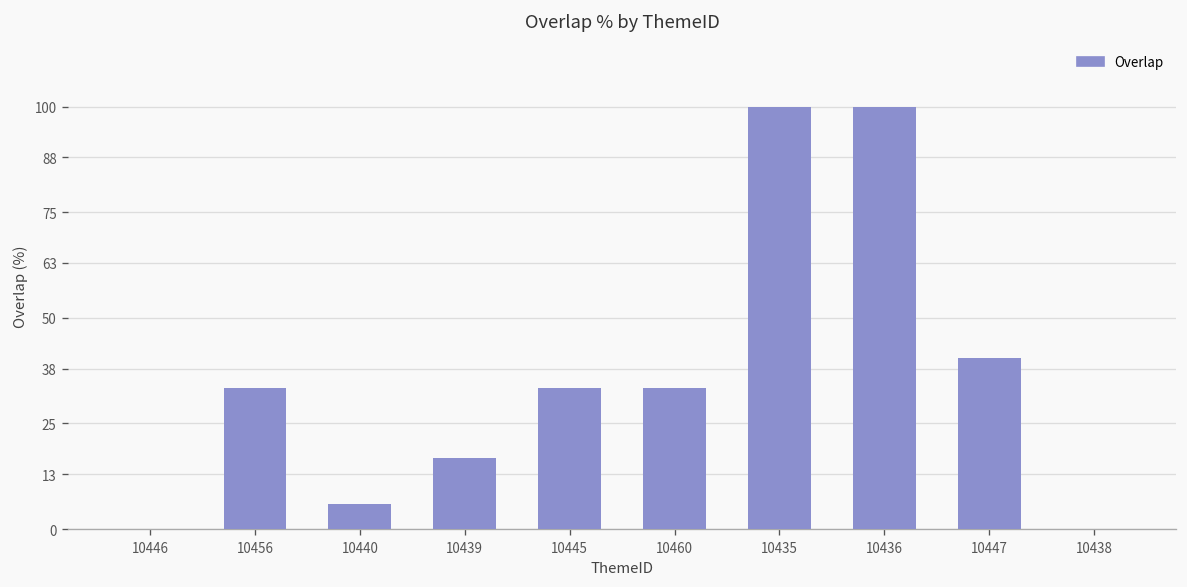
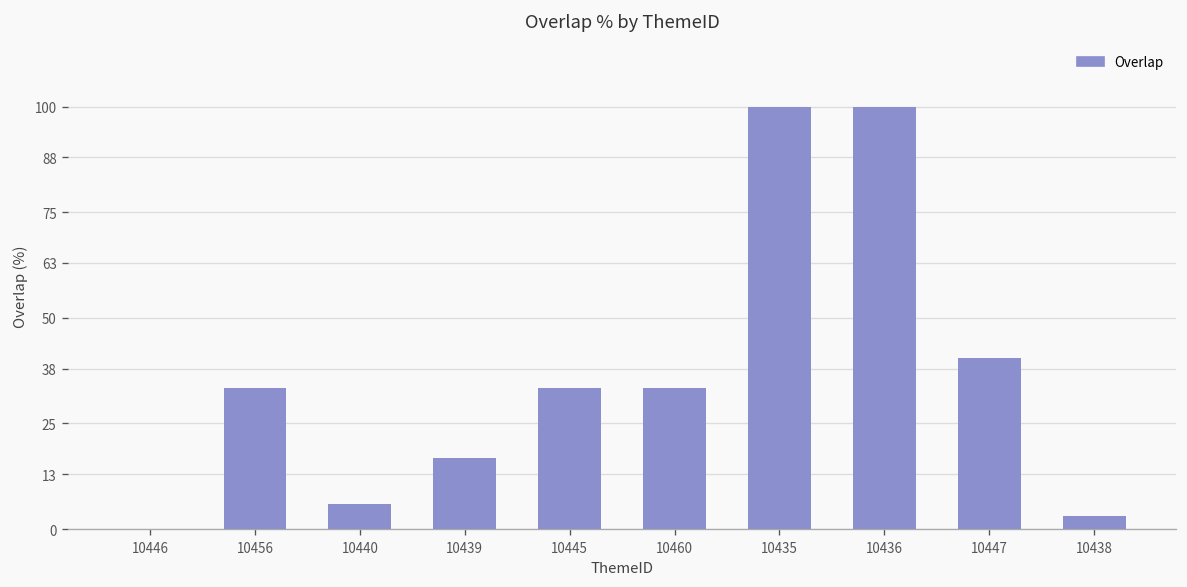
10438: 0 -> 3
